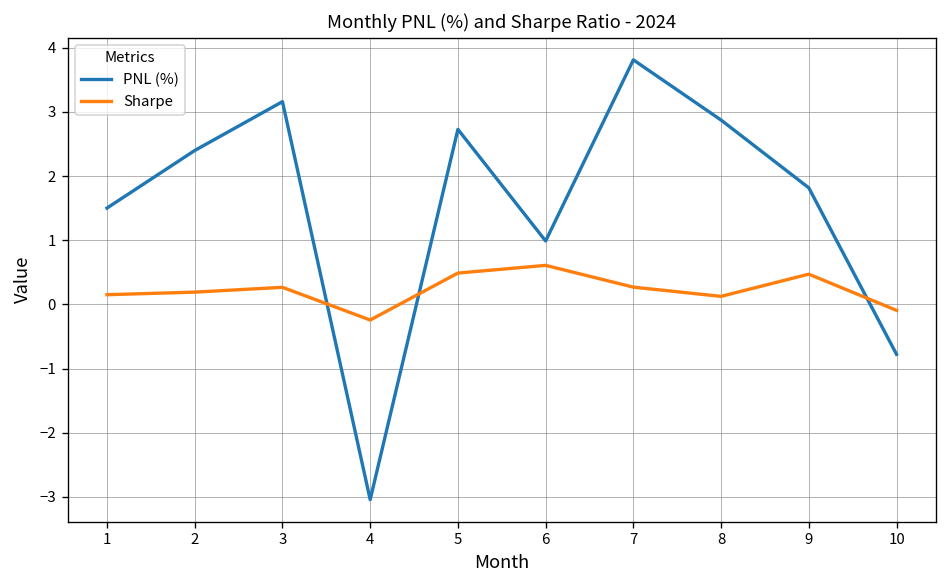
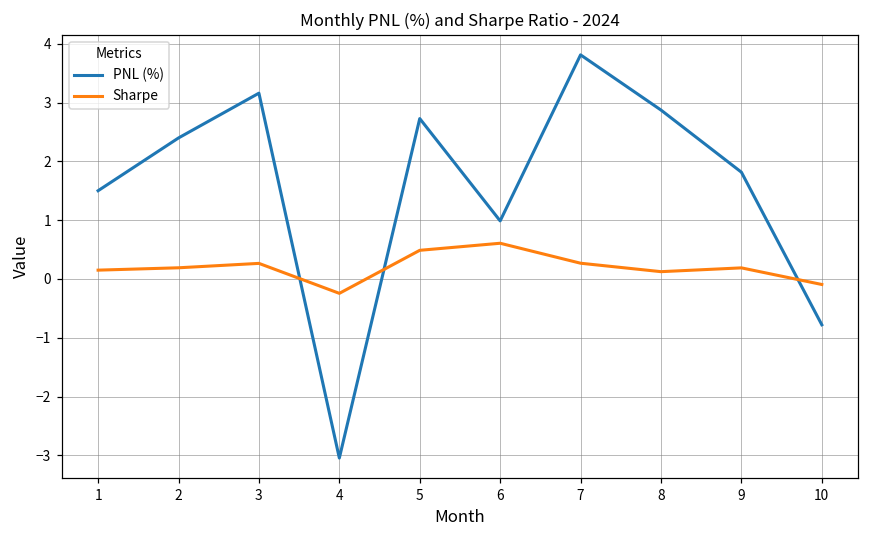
Sharpe, 9: 0.5 -> 0.2
